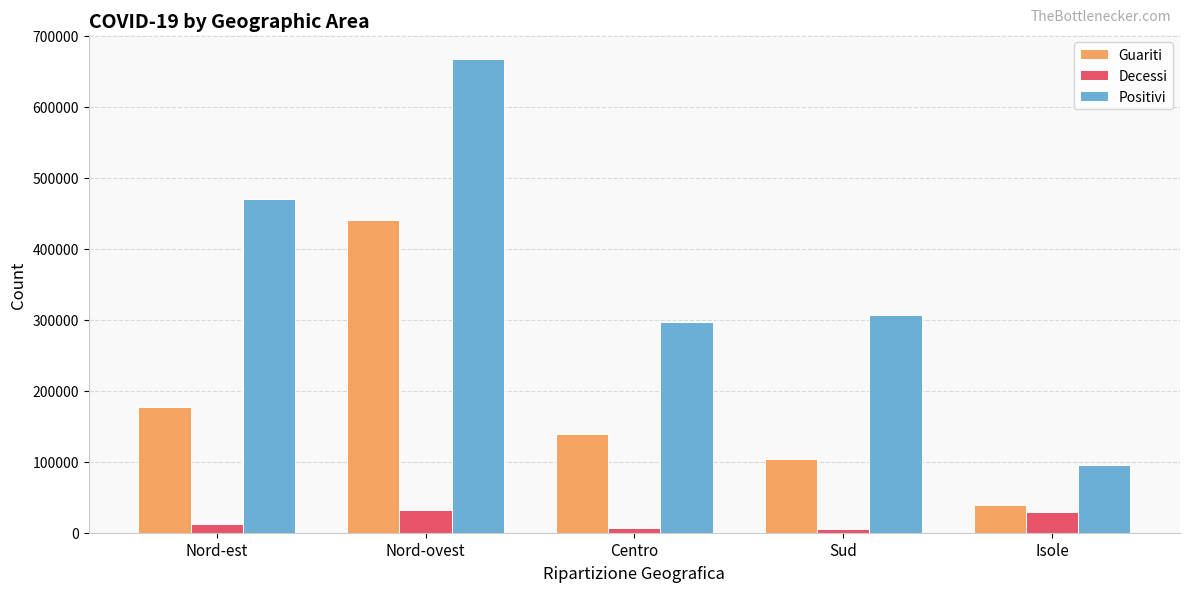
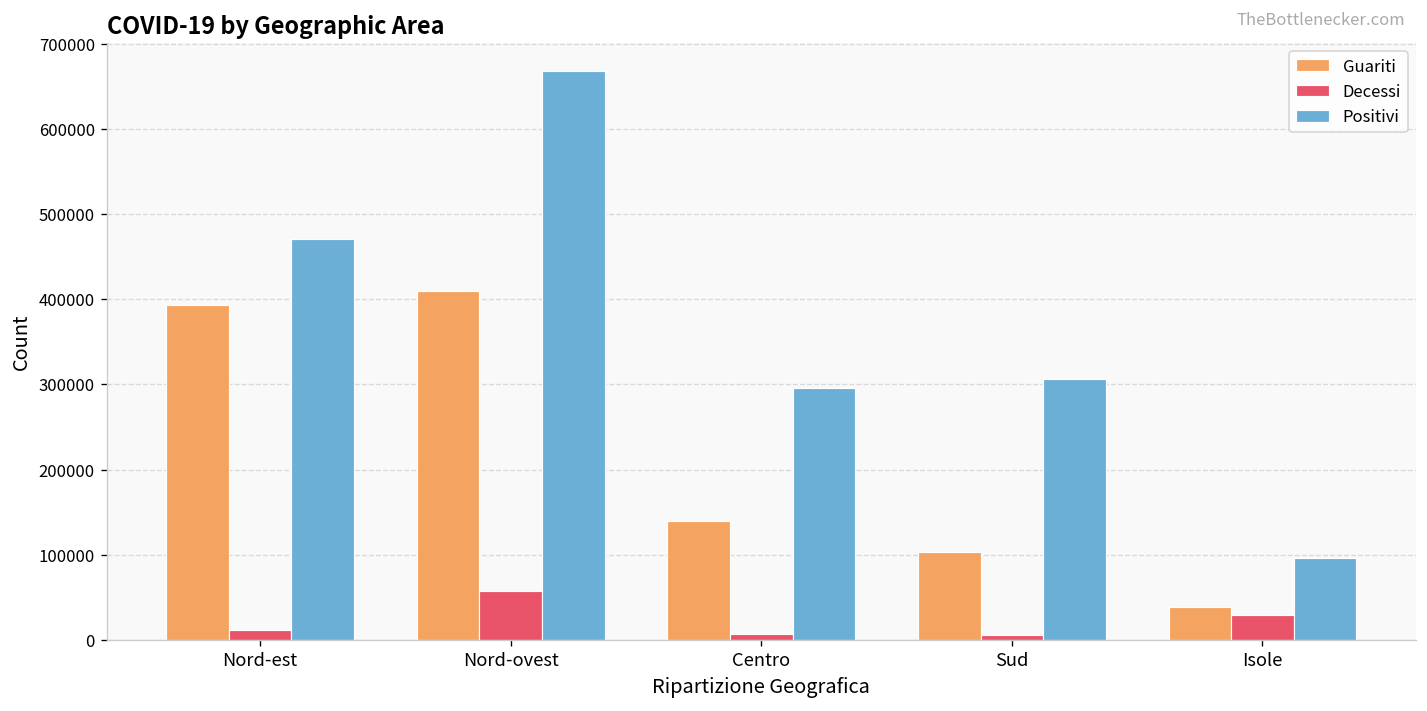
Guariti, Nord-est: 180000 -> 390000
Guariti, Nord-ovest: 440000 -> 410000
Decessi, Nord-ovest: 30000 -> 60000
